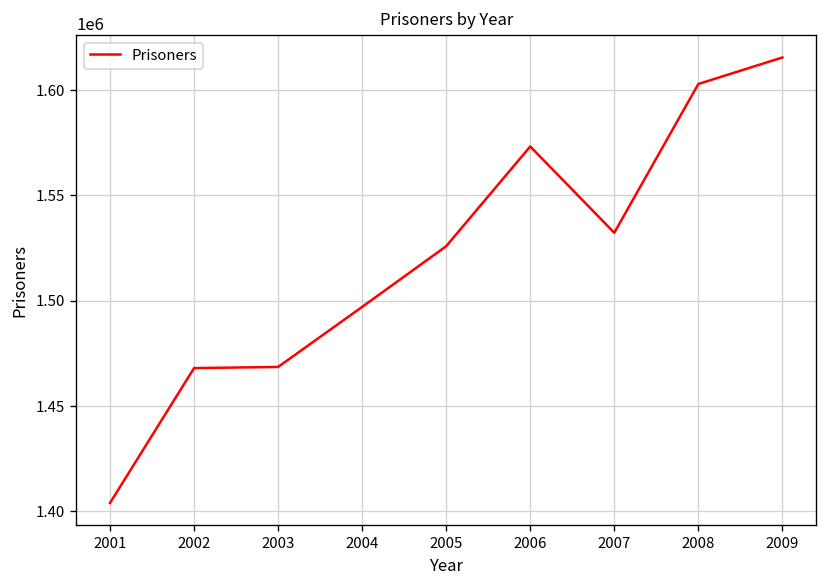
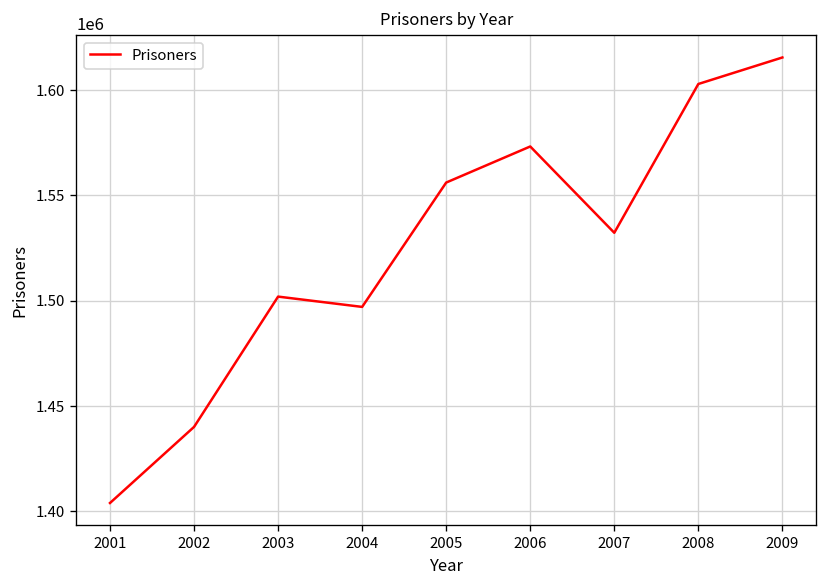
2002: 1468000 -> 1440000
2003: 1469000 -> 1502000
2005: 1526000 -> 1556000
